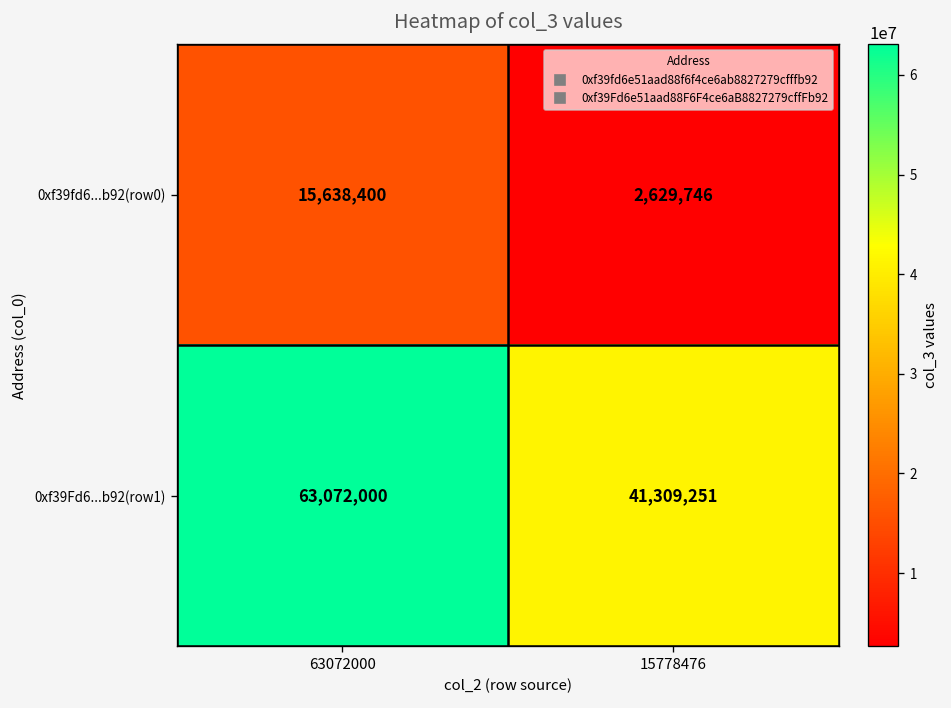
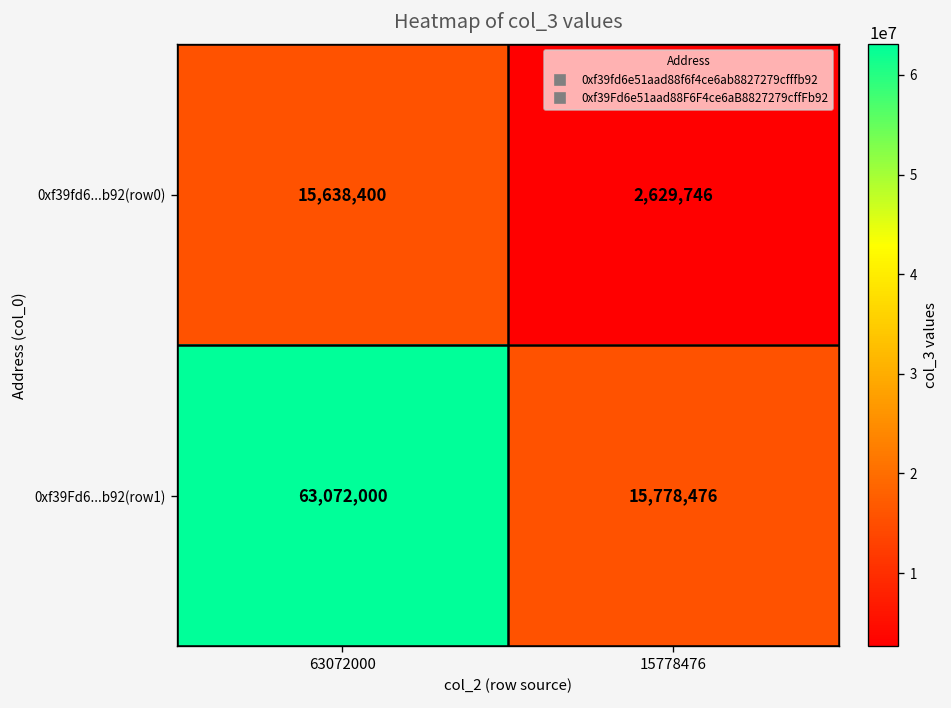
0xf39Fd6...b92(row1), 15778476: 41,309,251 -> 15,778,476
